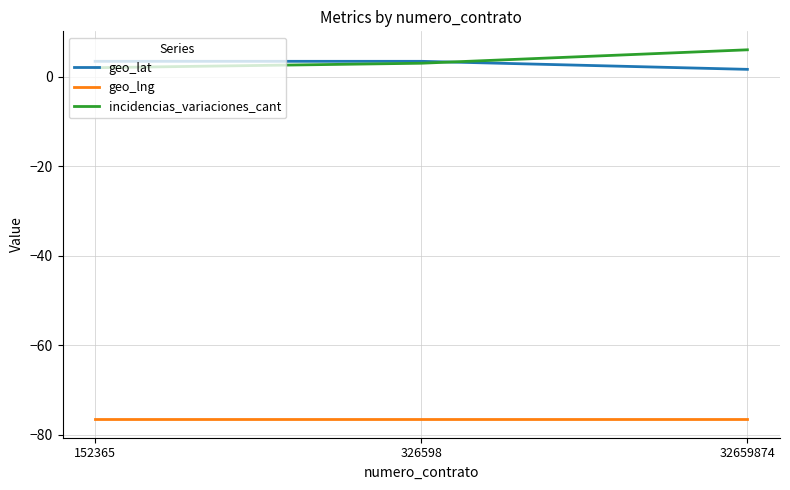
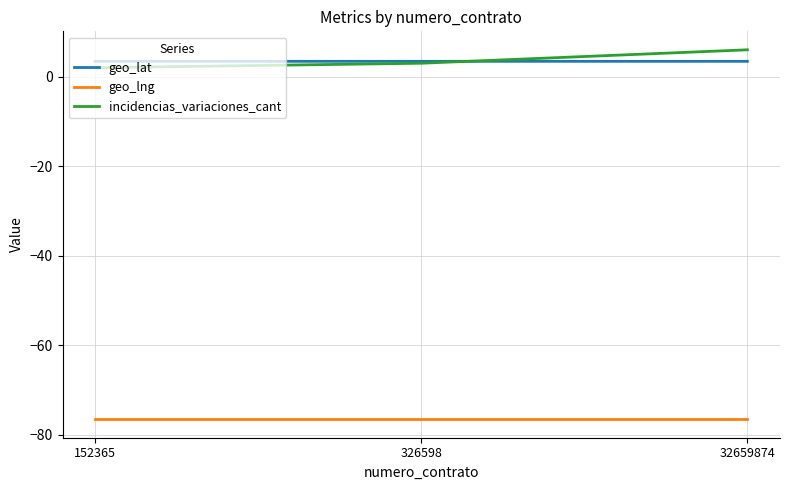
geo_lat, 32659874: 2 -> 3
